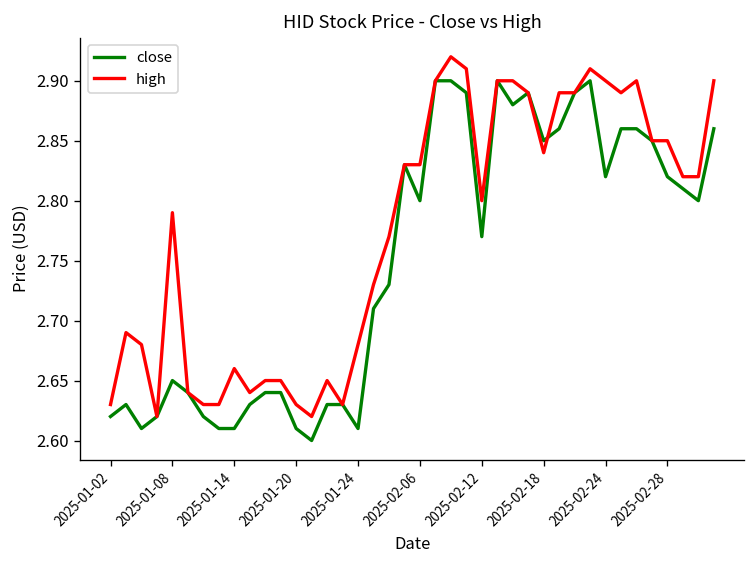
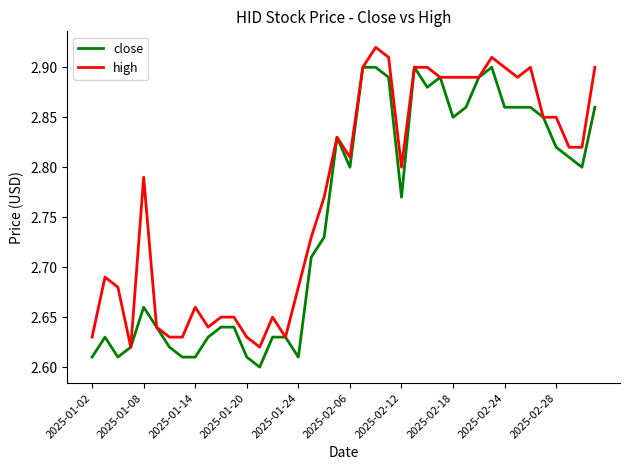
close, 2025-01-02: 2.62 -> 2.61
close, 2025-01-08: 2.65 -> 2.66
high, 2025-02-06: 2.83 -> 2.81
high, 2025-02-18: 2.84 -> 2.89
close, 2025-02-24: 2.82 -> 2.86
